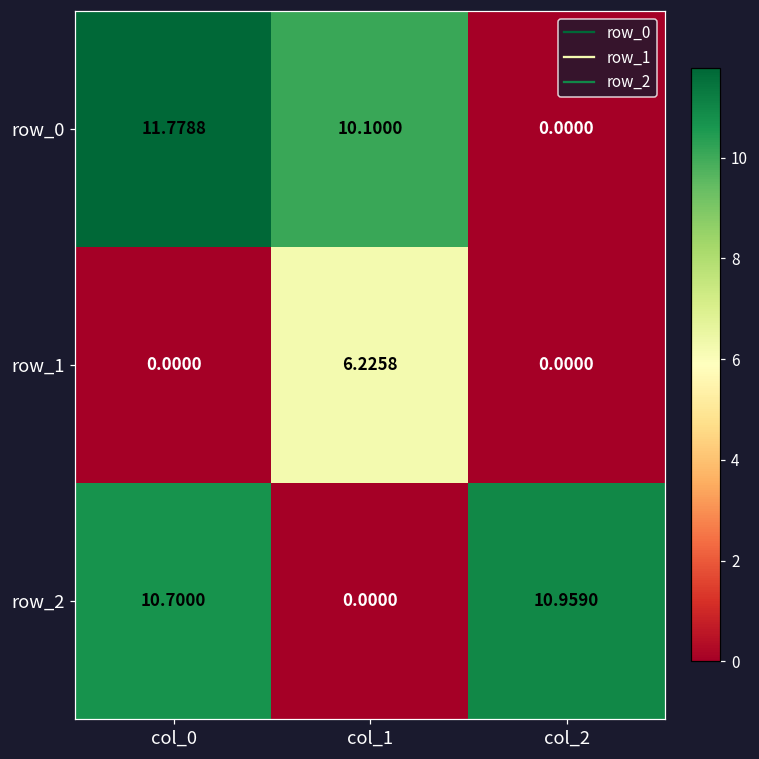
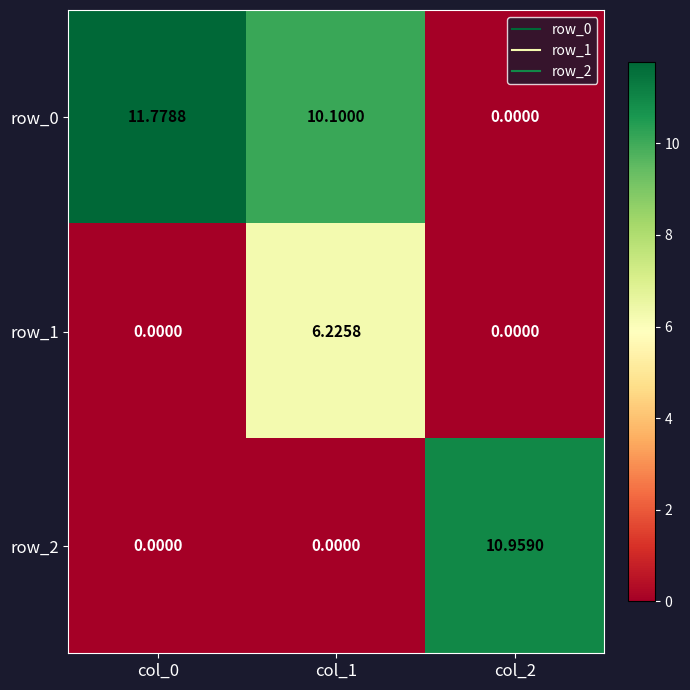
row_2, col_0: 10.7000 -> 0.0000
